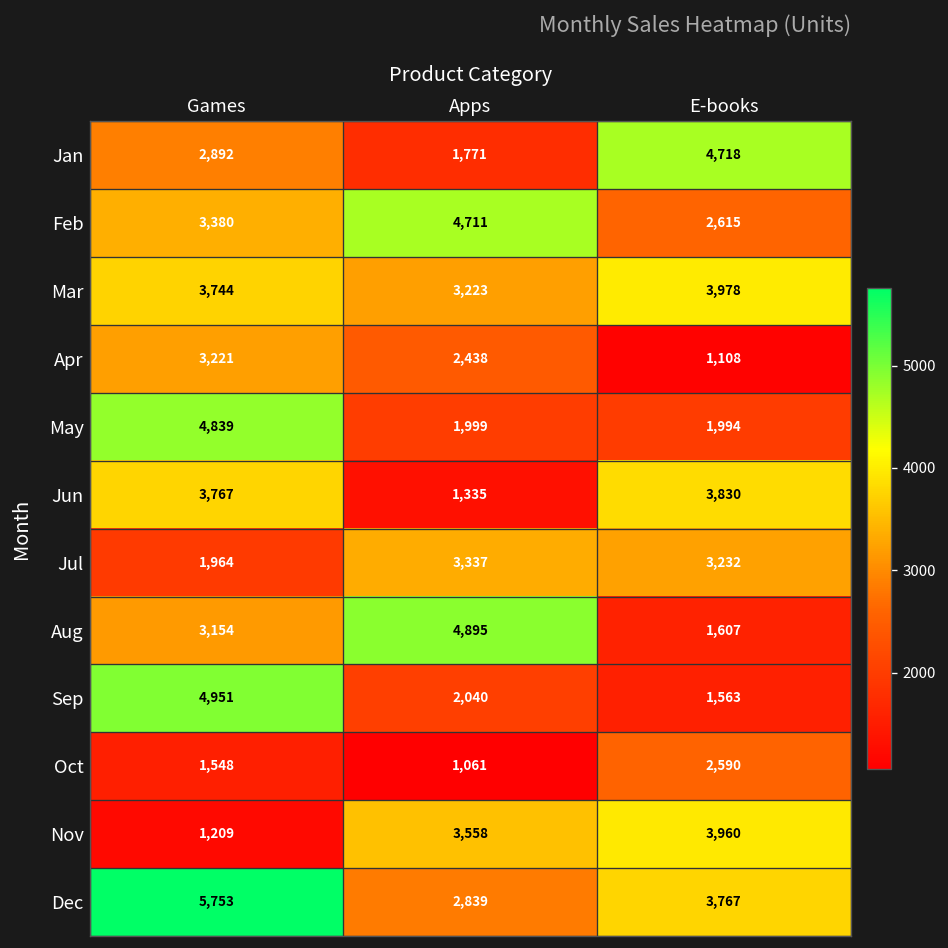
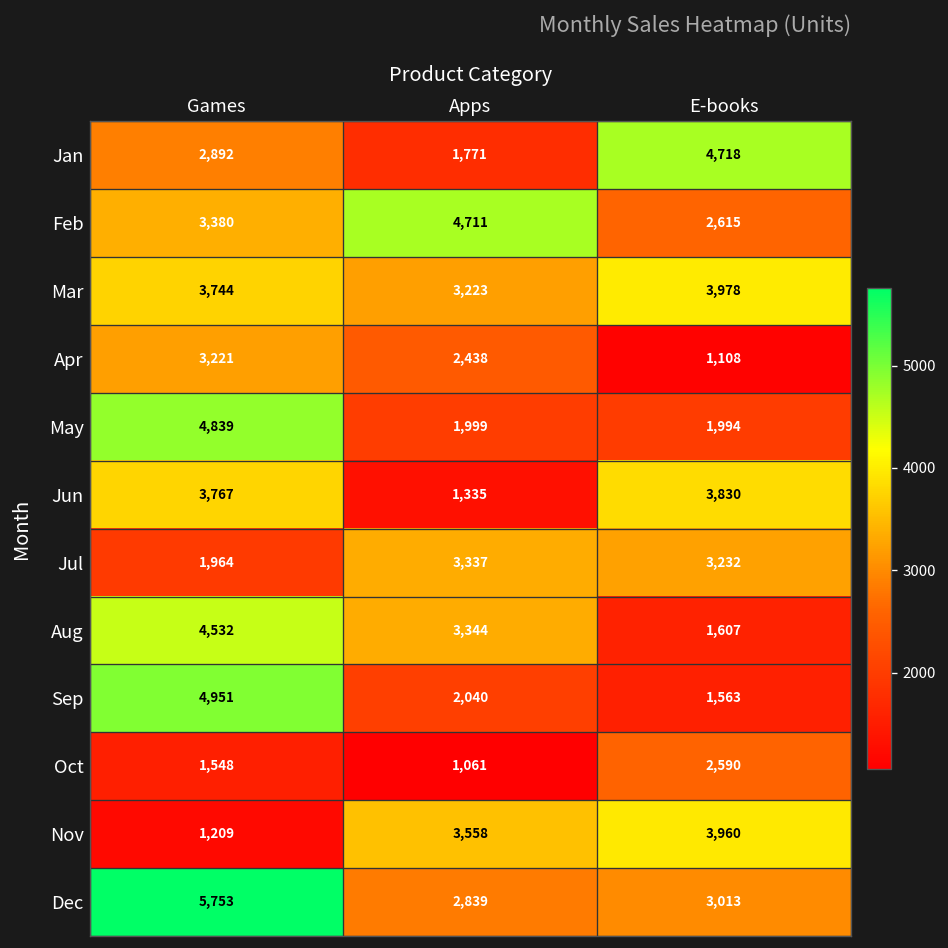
Aug, Games: 3,154 -> 4,532
Aug, Apps: 4,895 -> 3,344
Dec, E-books: 3,767 -> 3,013
